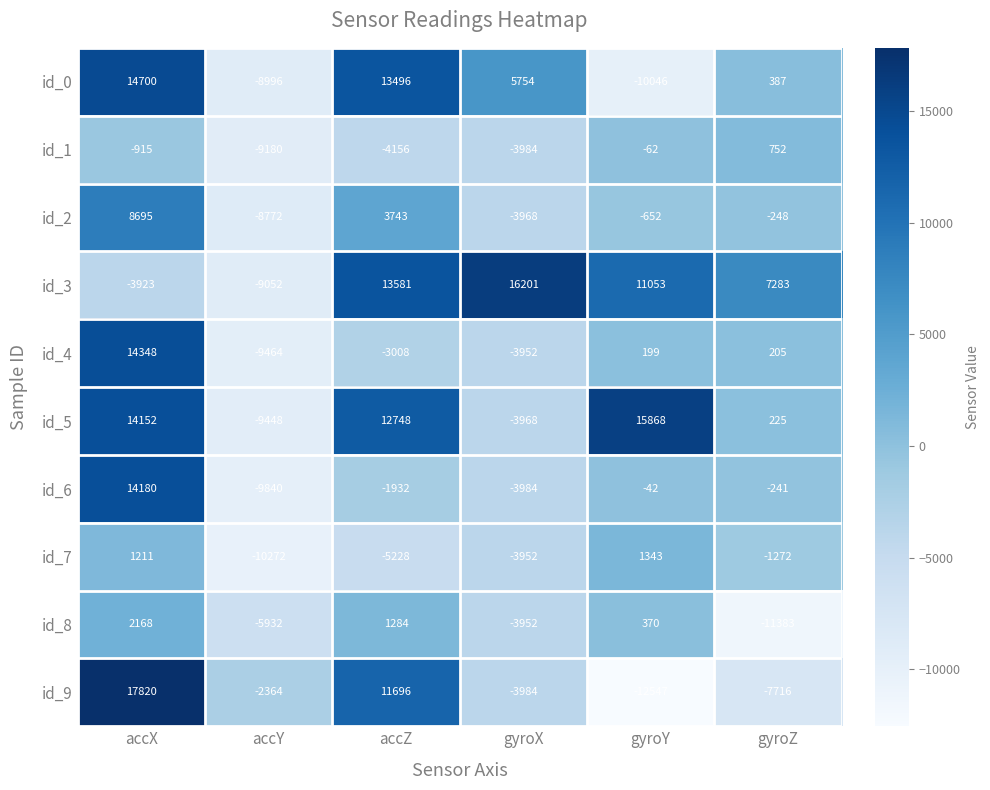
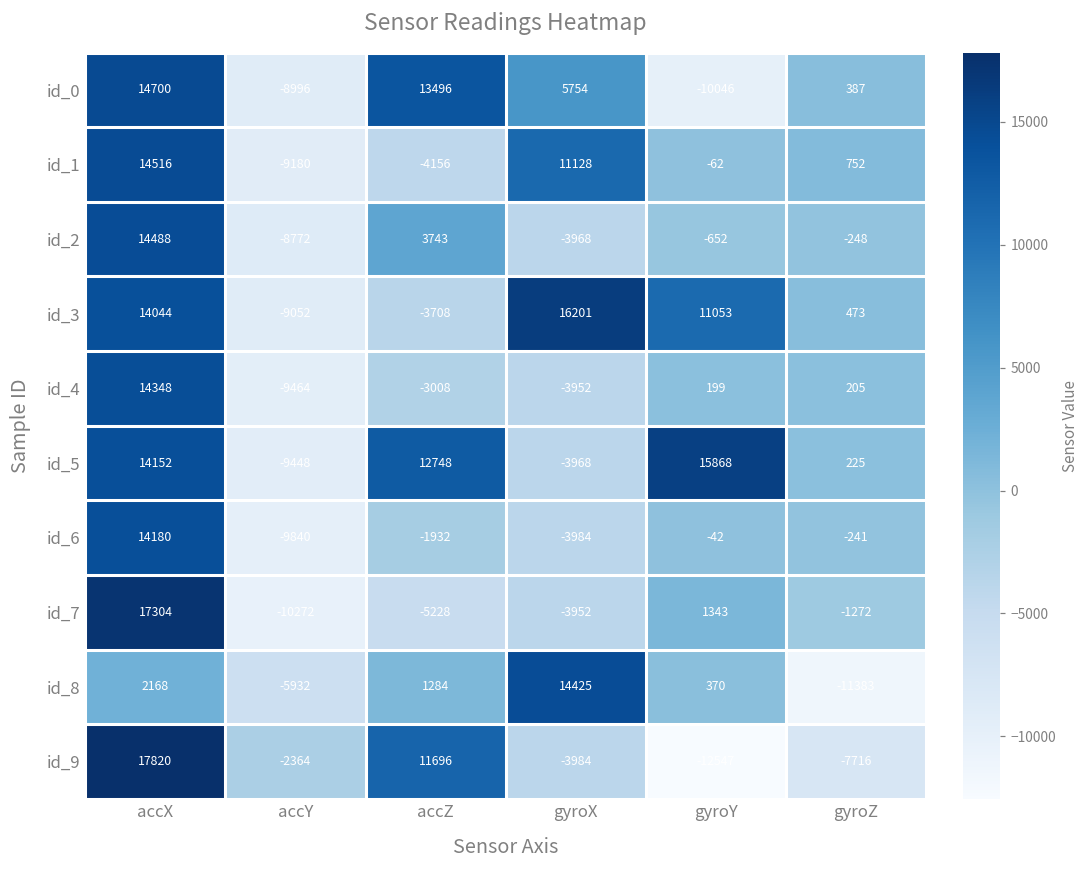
id_1, accX: -915 -> 14516
id_1, gyroX: -3984 -> 11128
id_2, accX: 8695 -> 14488
id_3, accX: -3923 -> 14044
id_3, accZ: 13581 -> -3708
id_3, gyroZ: 7283 -> 473
id_7, accX: 1211 -> 17304
id_8, gyroX: -3952 -> 14425
